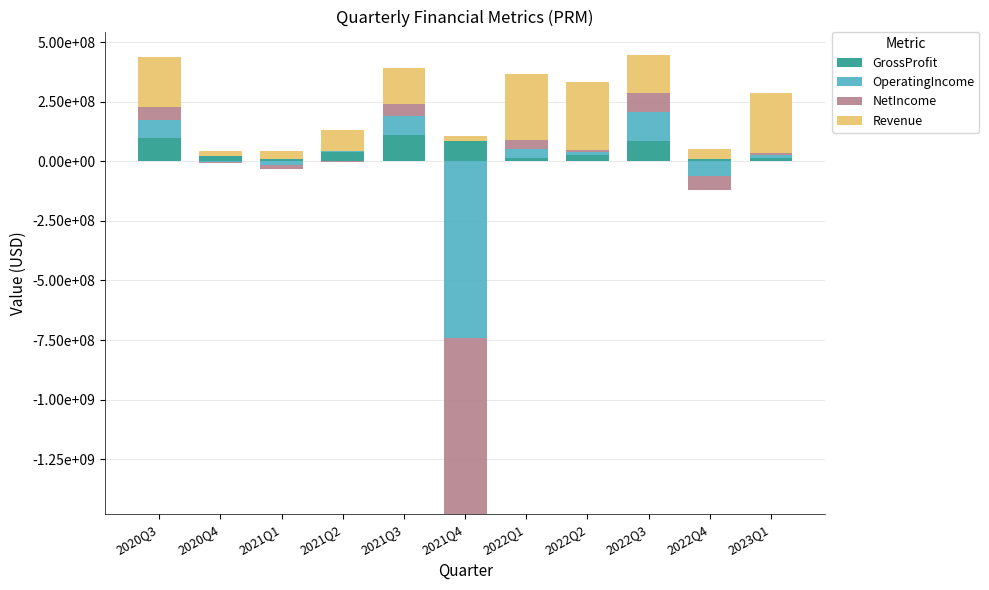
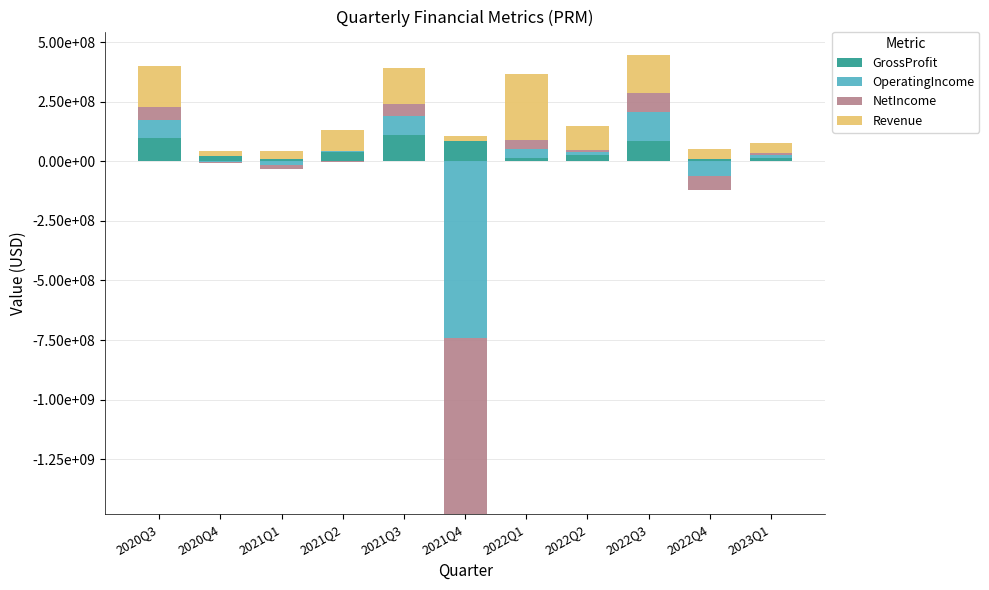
Revenue, 2020Q3: 210000000 -> 170000000
Revenue, 2022Q2: 290000000 -> 100000000
Revenue, 2023Q1: 250000000 -> 40000000
